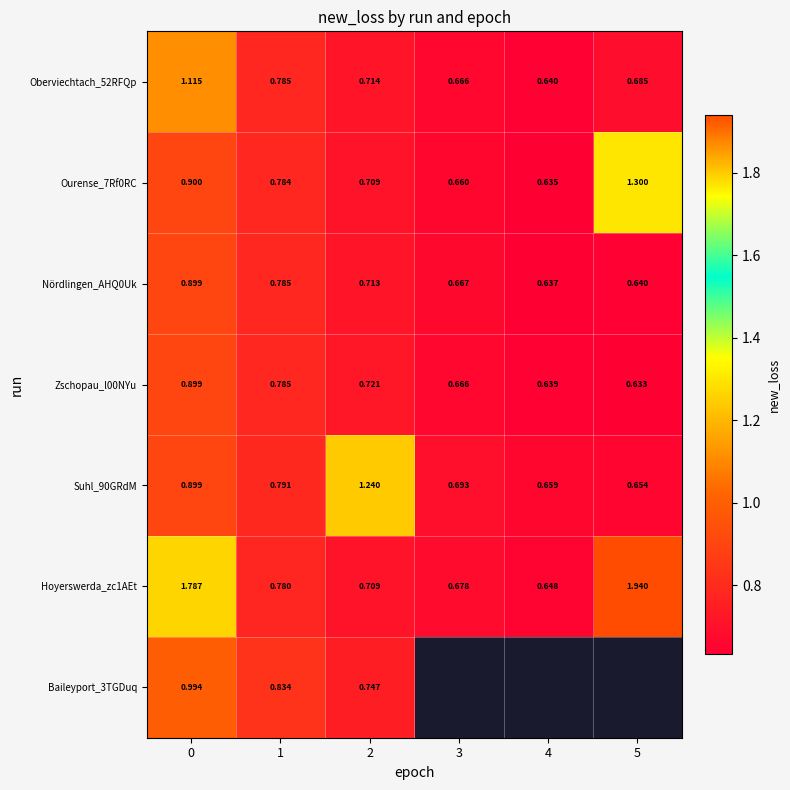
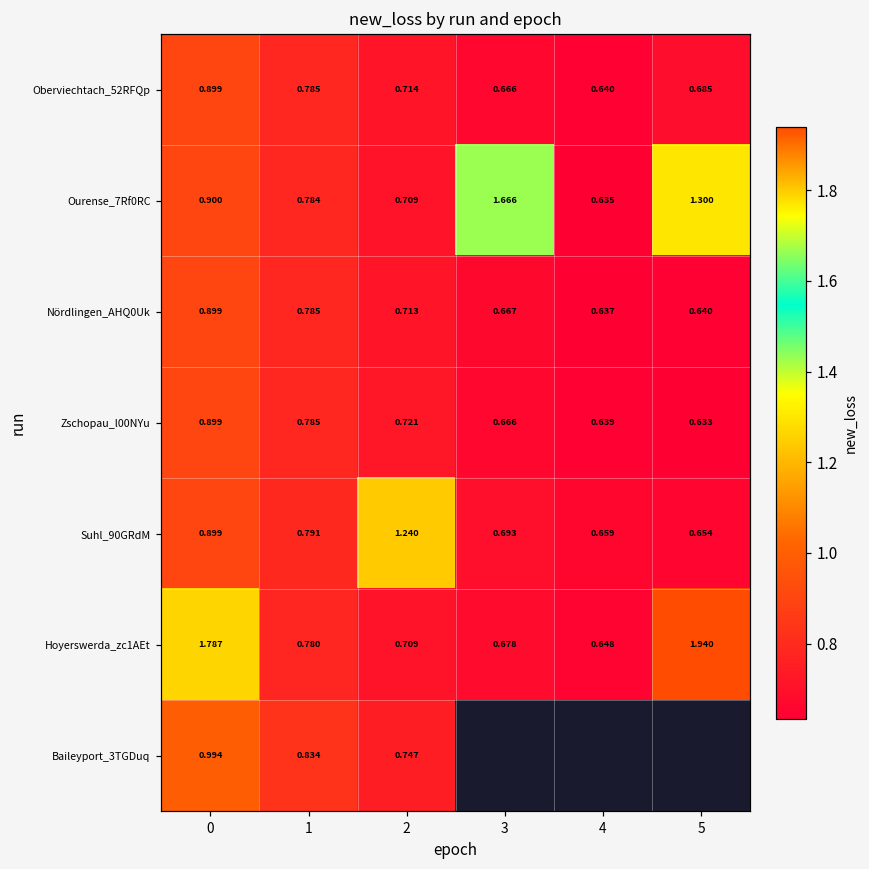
Oberviechtach_52RFQp, 0: 1.115 -> 0.899
Ourense_7Rf0RC, 3: 0.660 -> 1.666
